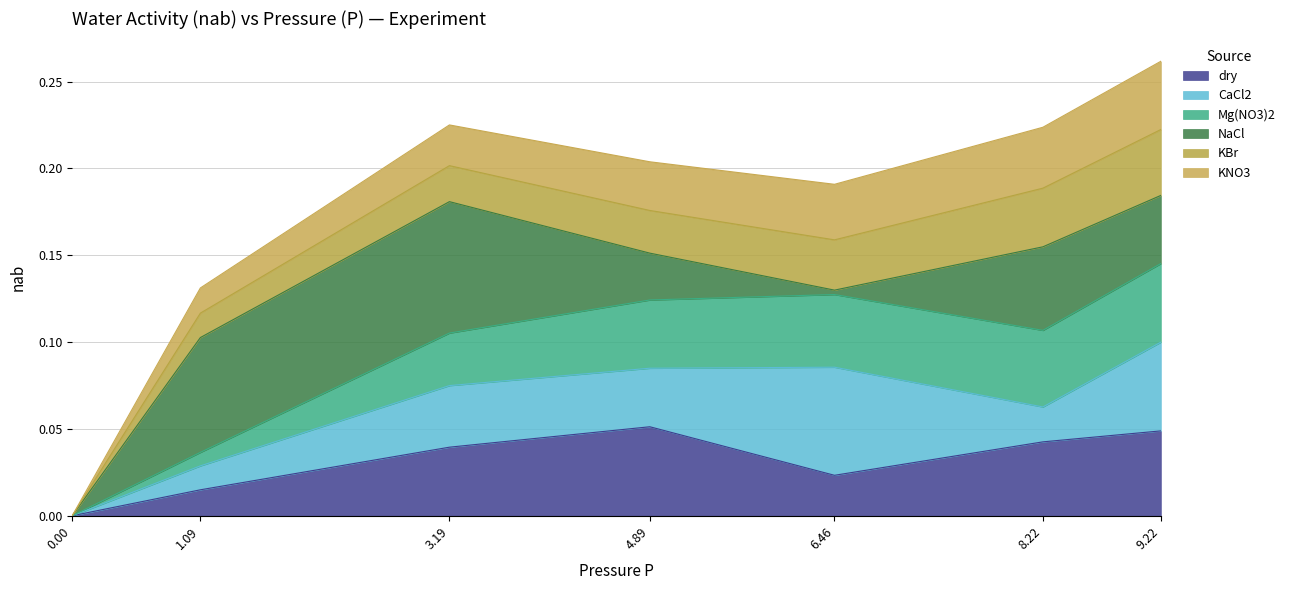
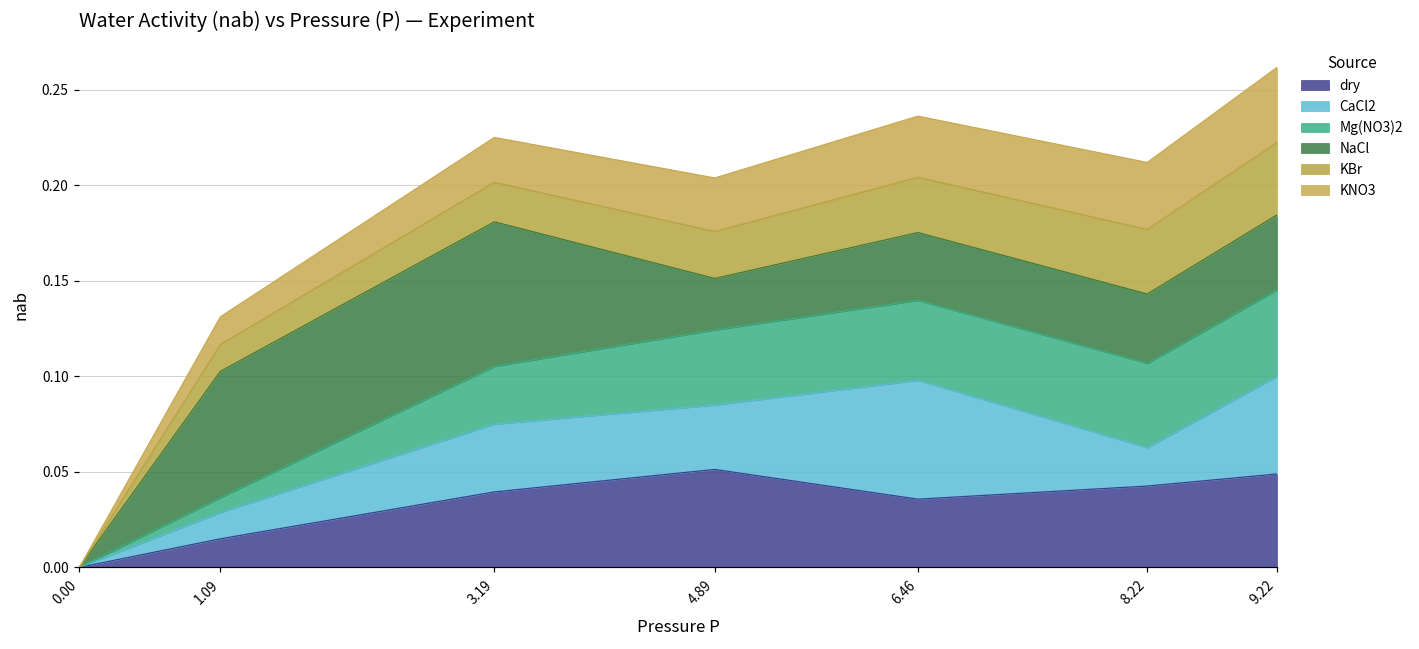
dry, 6.46: 0.023 -> 0.036
NaCl, 6.46: 0.003 -> 0.035
NaCl, 8.22: 0.048 -> 0.036
